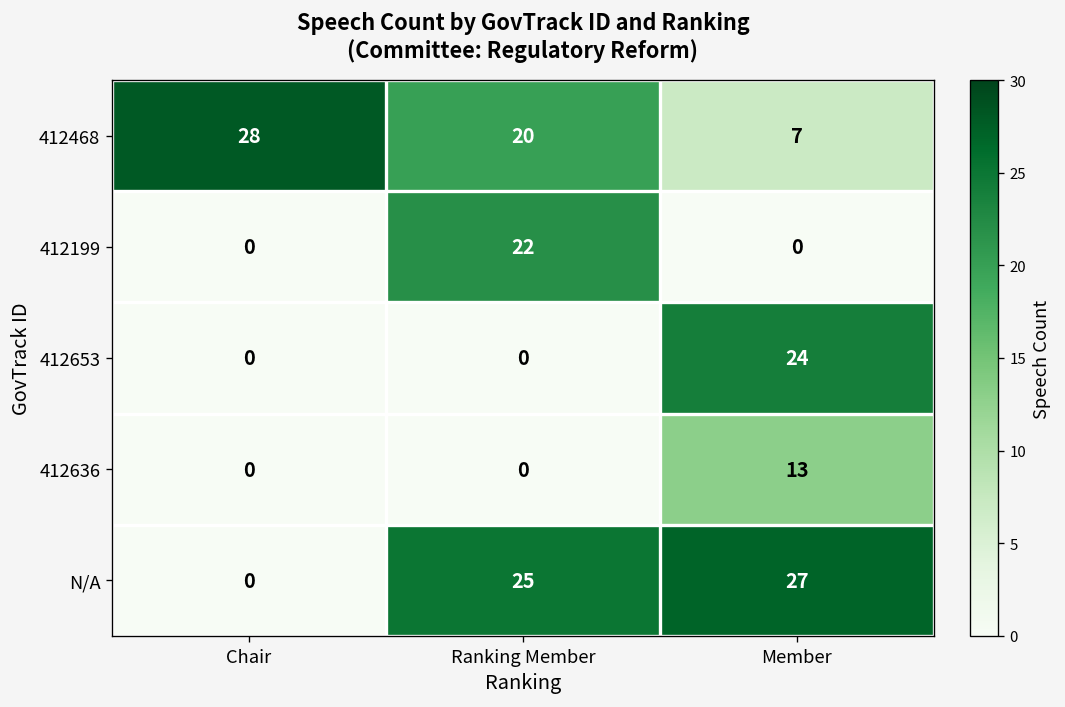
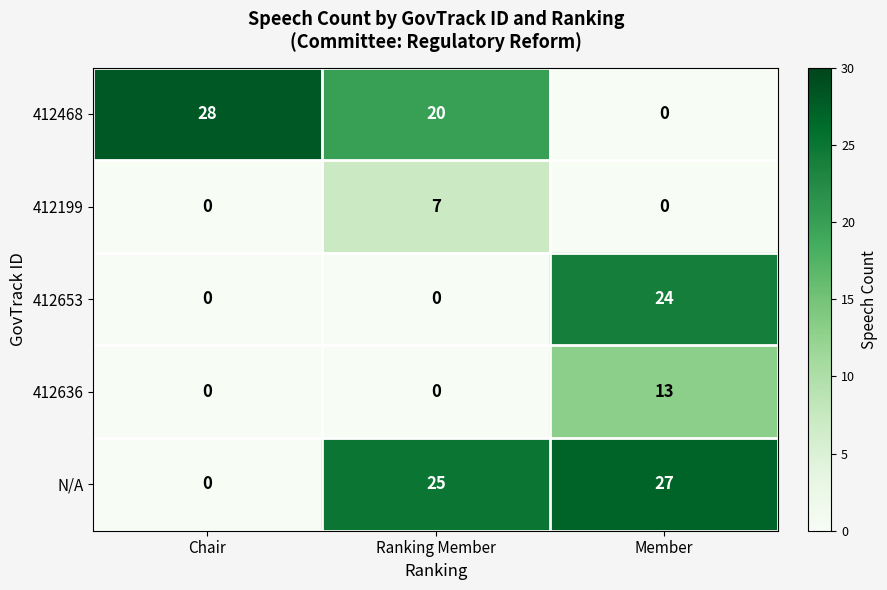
412468, Member: 7 -> 0
412199, Ranking Member: 22 -> 7
